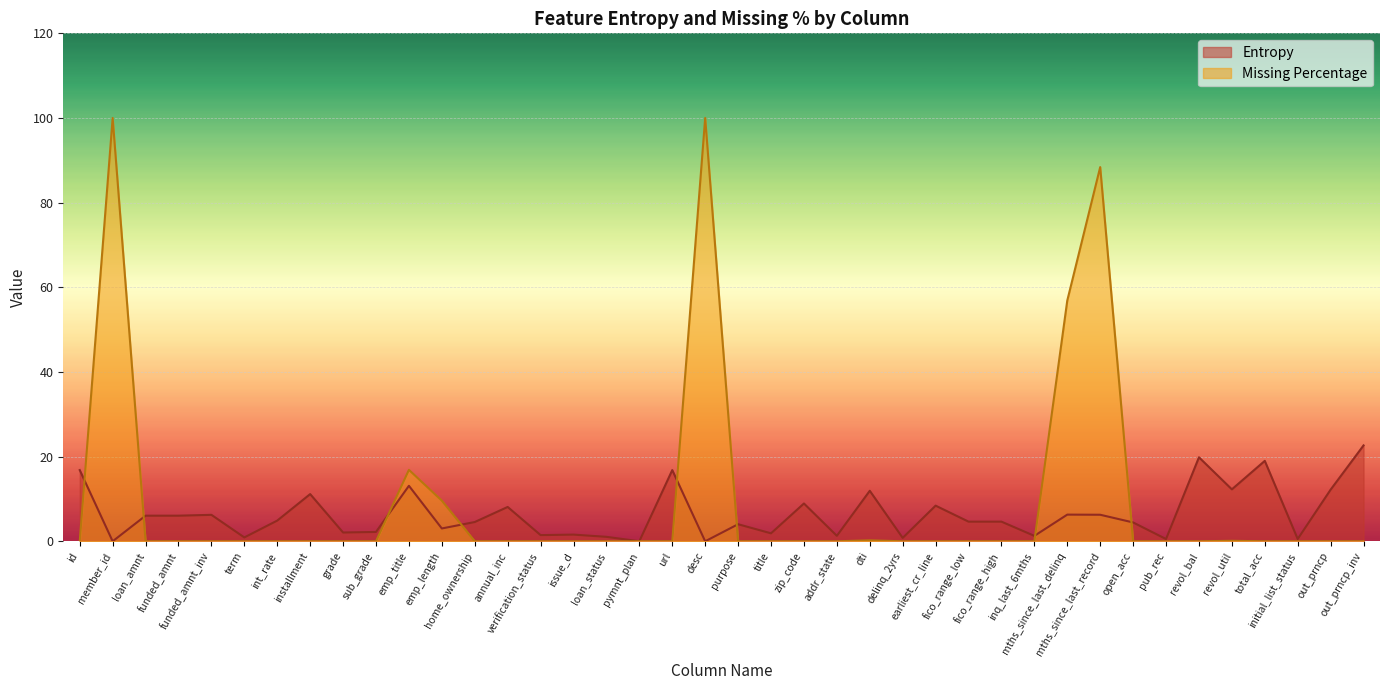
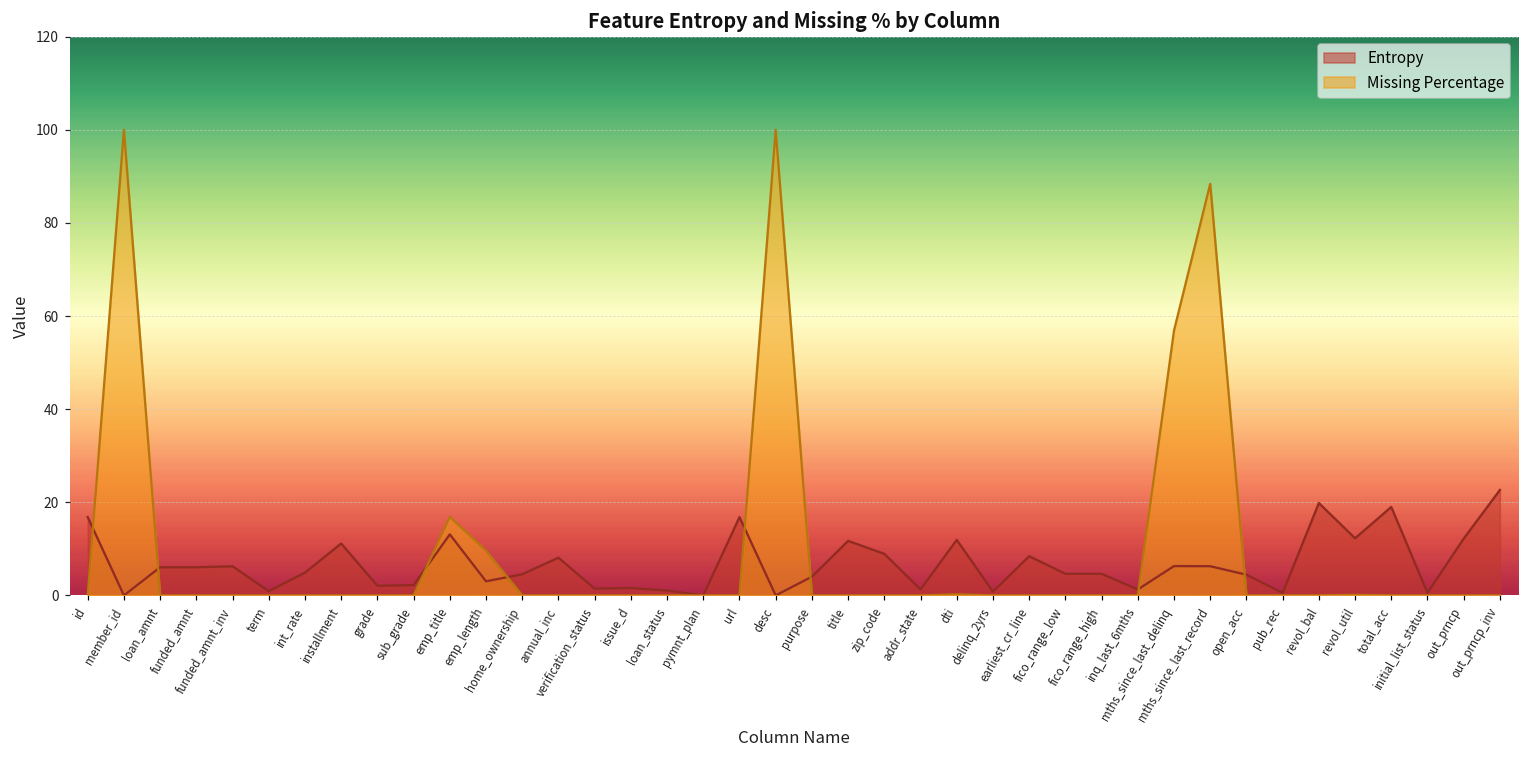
Entropy, title: 2 -> 12
